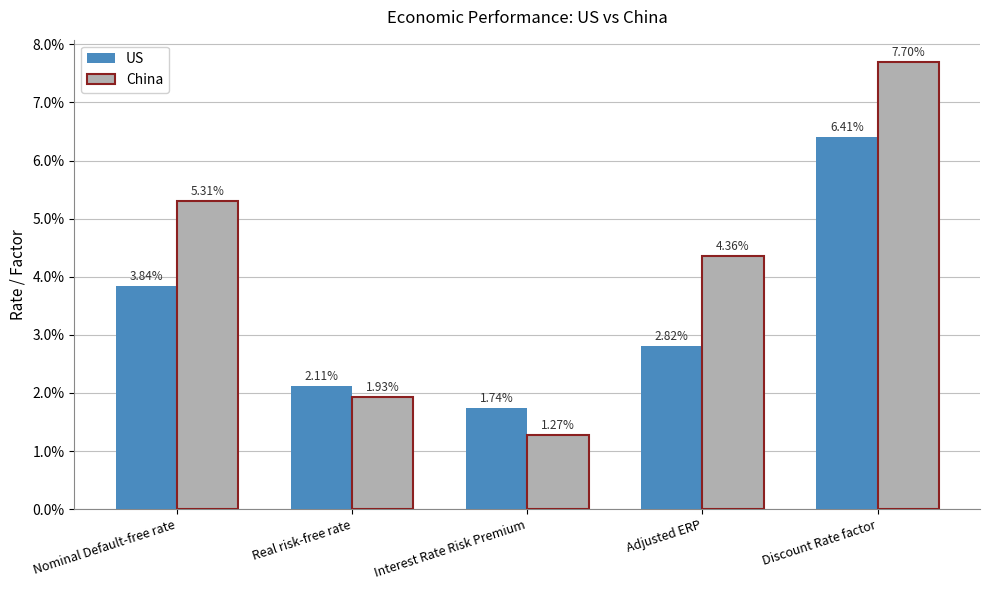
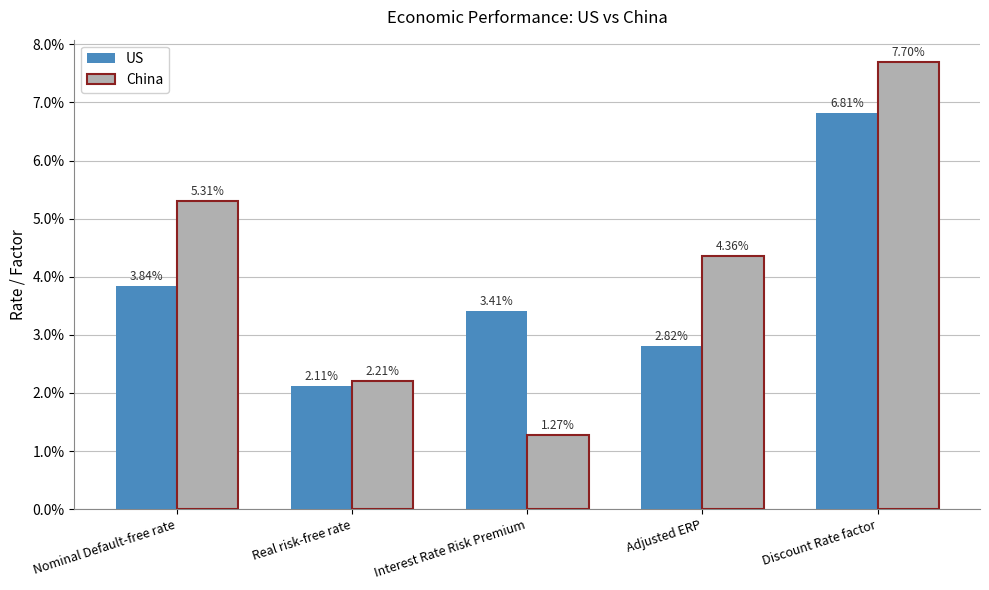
China, Real risk-free rate: 1.93% -> 2.21%
US, Interest Rate Risk Premium: 1.74% -> 3.41%
US, Discount Rate factor: 6.41% -> 6.81%
